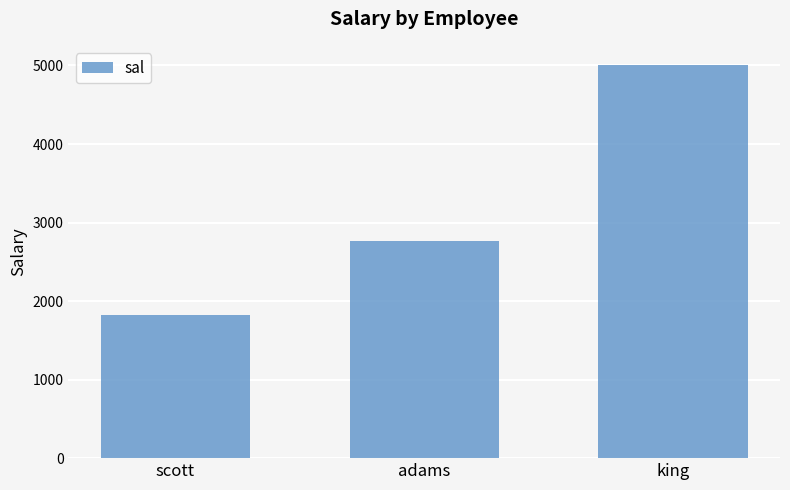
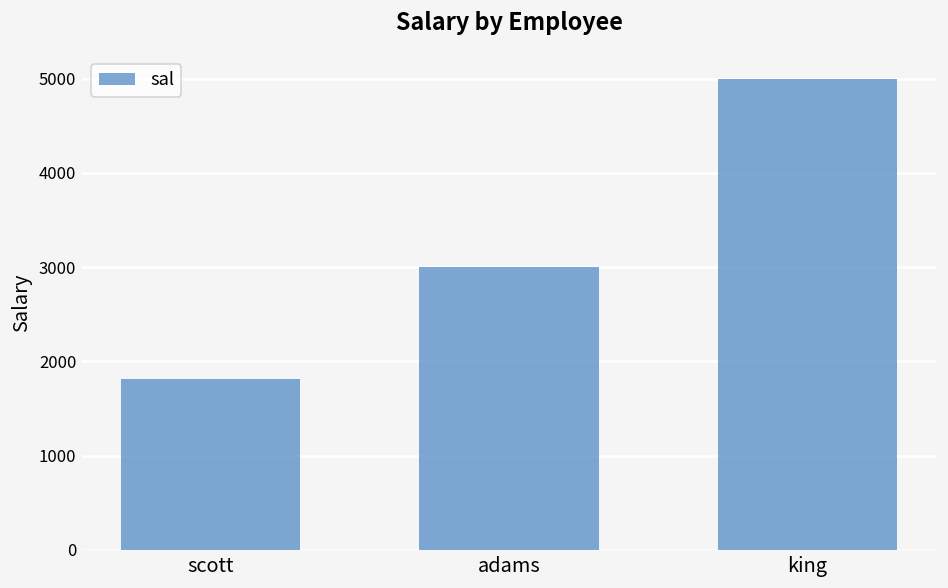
adams: 2800 -> 3000
